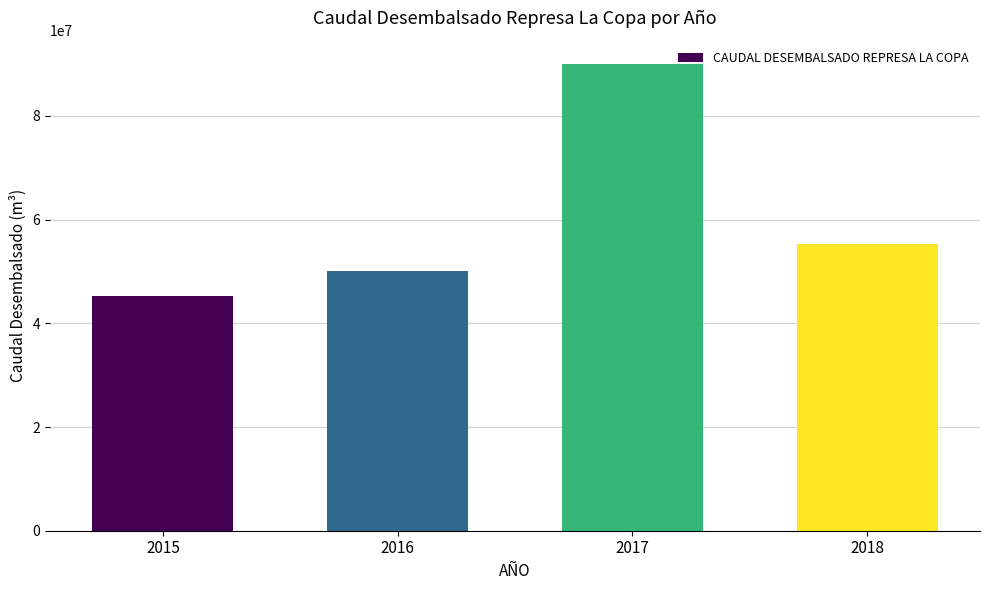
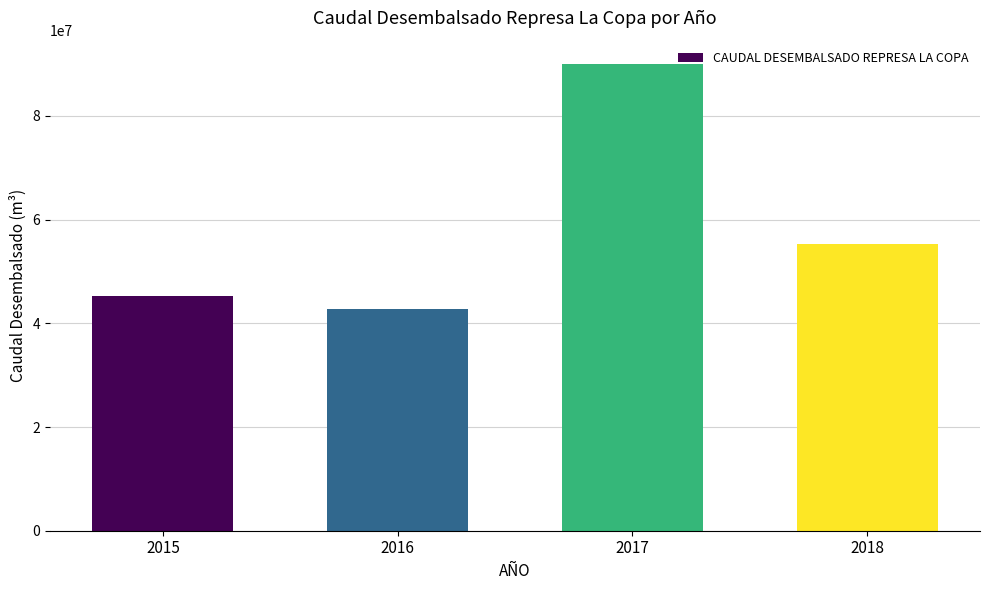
2016: 50000000 -> 43000000
